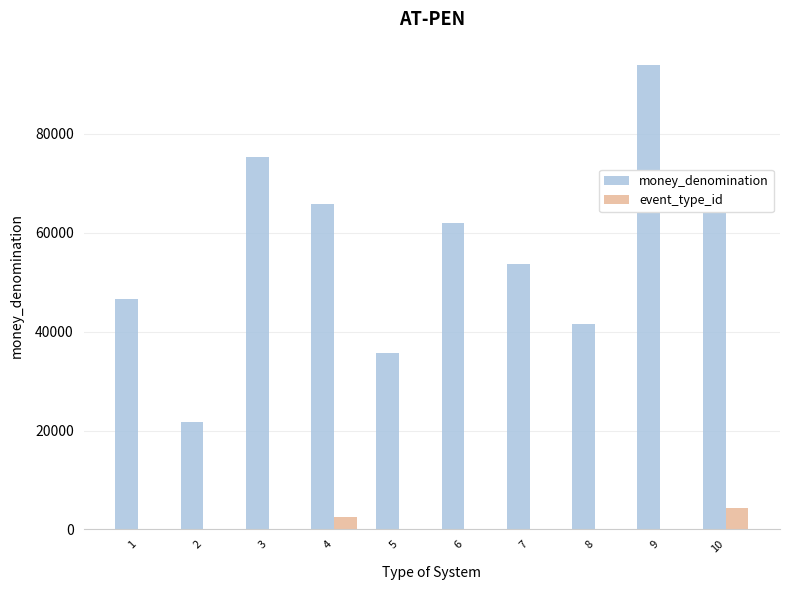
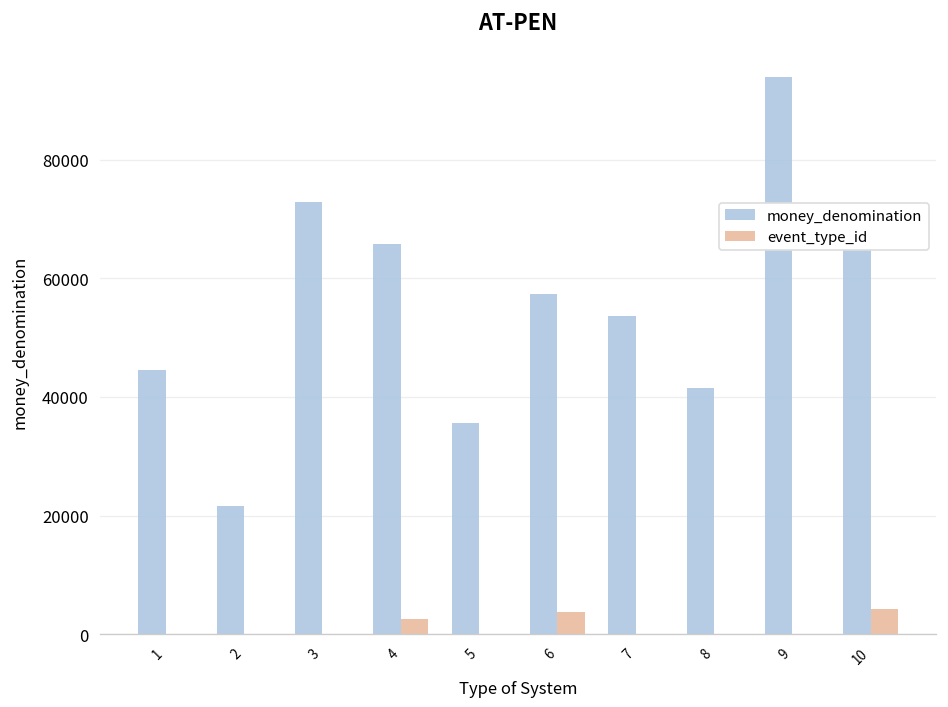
money_denomination, 1: 47000 -> 44000
money_denomination, 3: 75000 -> 73000
money_denomination, 6: 62000 -> 57000
event_type_id, 6: 0 -> 4000
